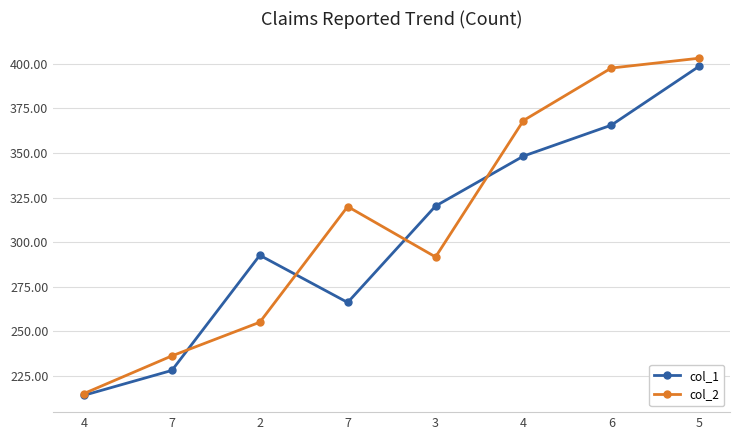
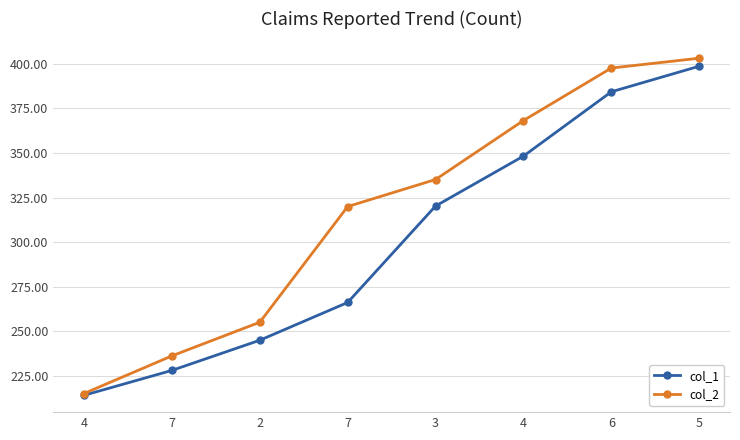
col_1, 2: 293 -> 245
col_2, 3: 292 -> 335
col_1, 6: 366 -> 384
